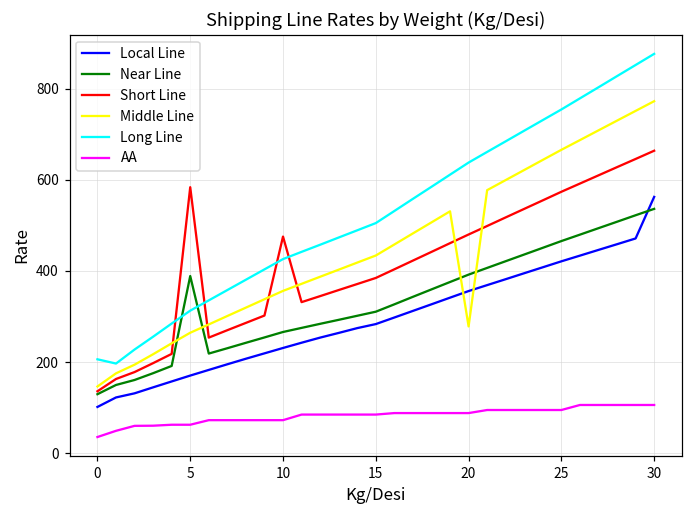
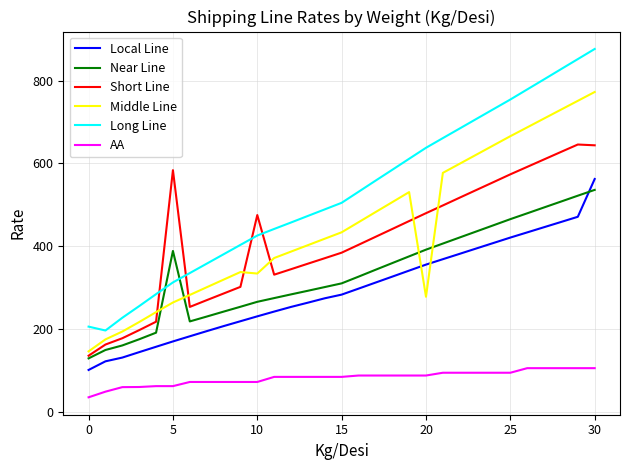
Middle Line, 10: 360 -> 330
Short Line, 30: 660 -> 640
